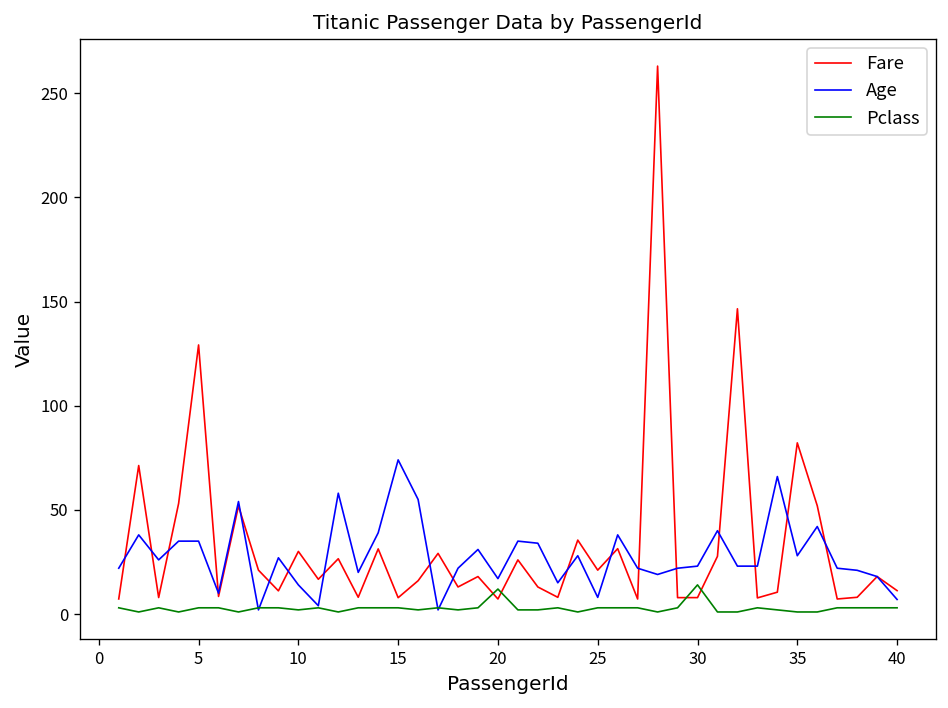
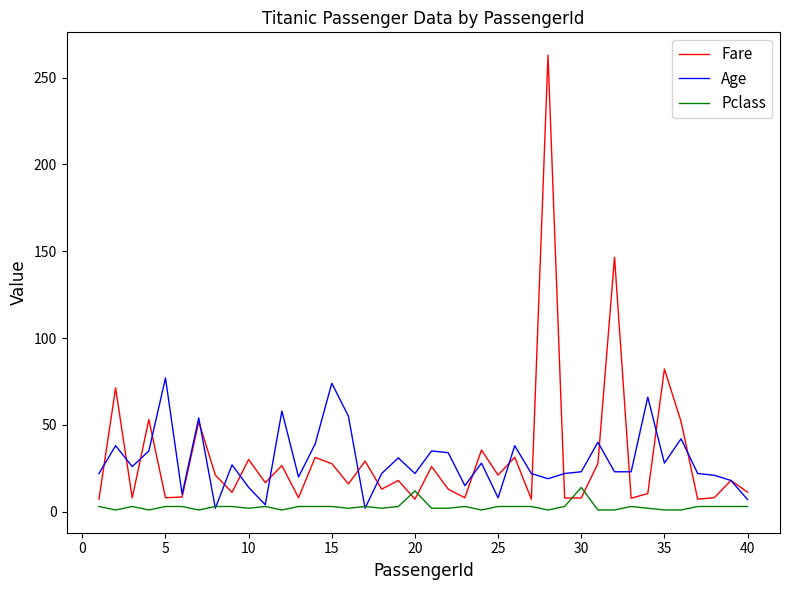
Fare, 5: 129 -> 8
Age, 5: 35 -> 77
Fare, 15: 8 -> 28
Age, 20: 17 -> 22
